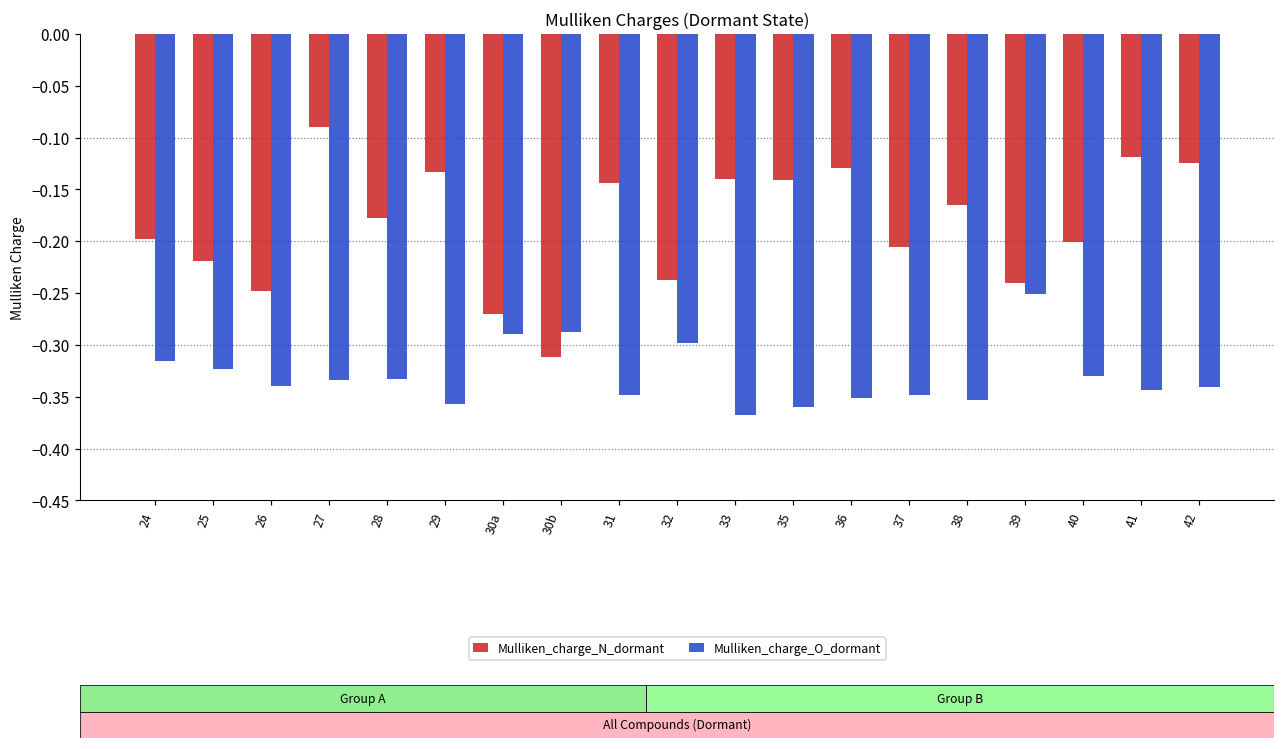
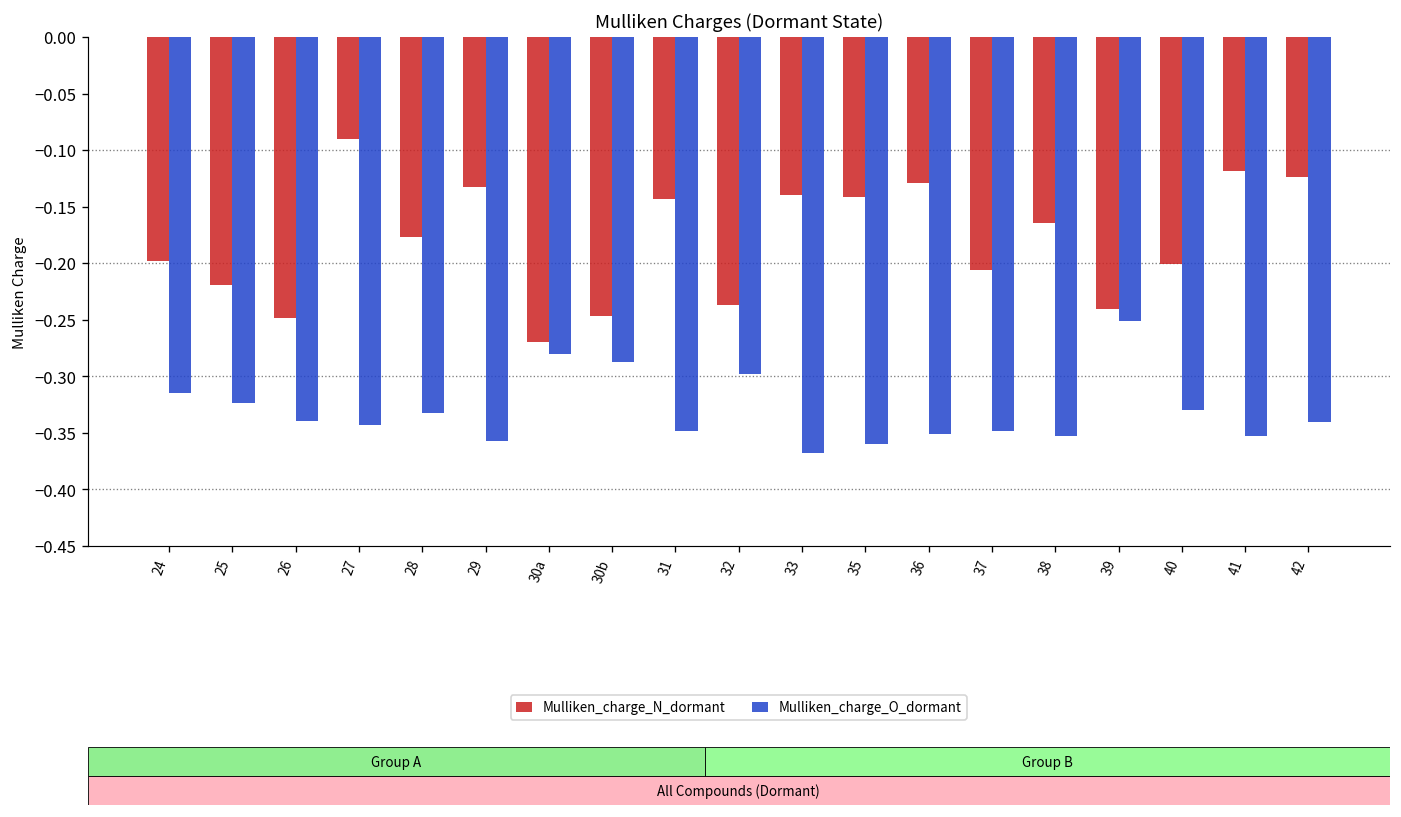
Mulliken_charge_O_dormant, 27: -0.33 -> -0.34
Mulliken_charge_O_dormant, 30a: -0.29 -> -0.28
Mulliken_charge_N_dormant, 30b: -0.31 -> -0.25
Mulliken_charge_O_dormant, 41: -0.34 -> -0.35
